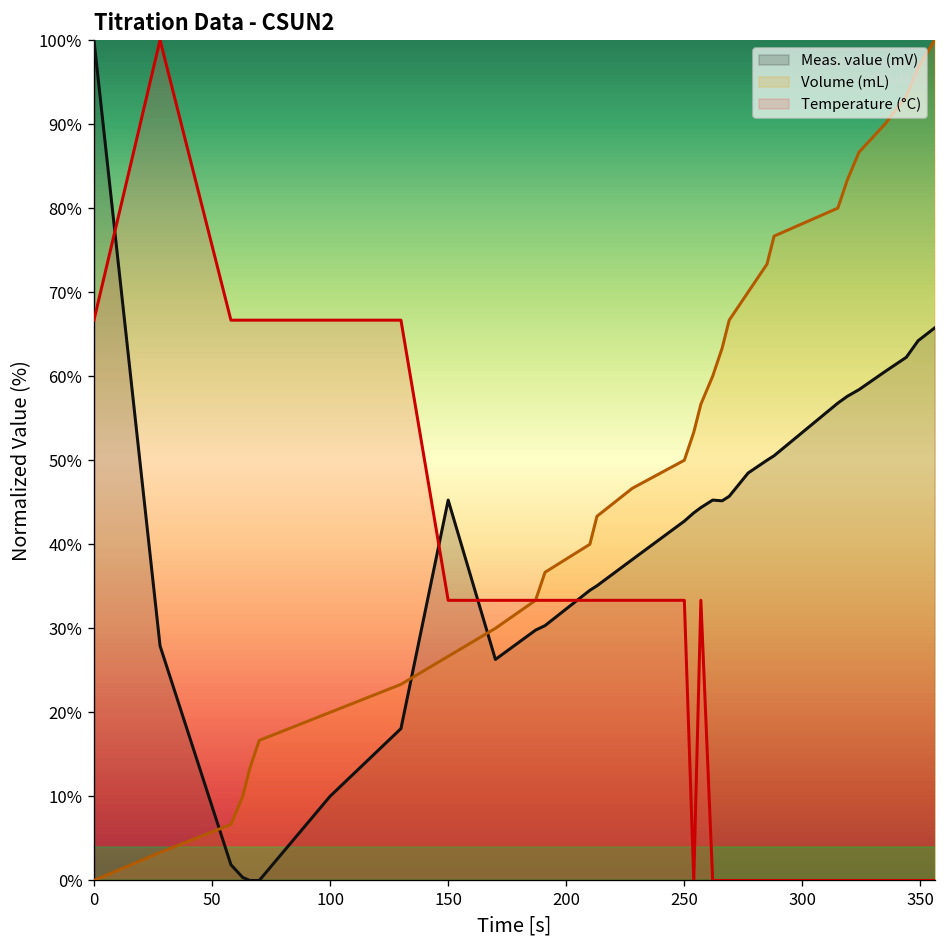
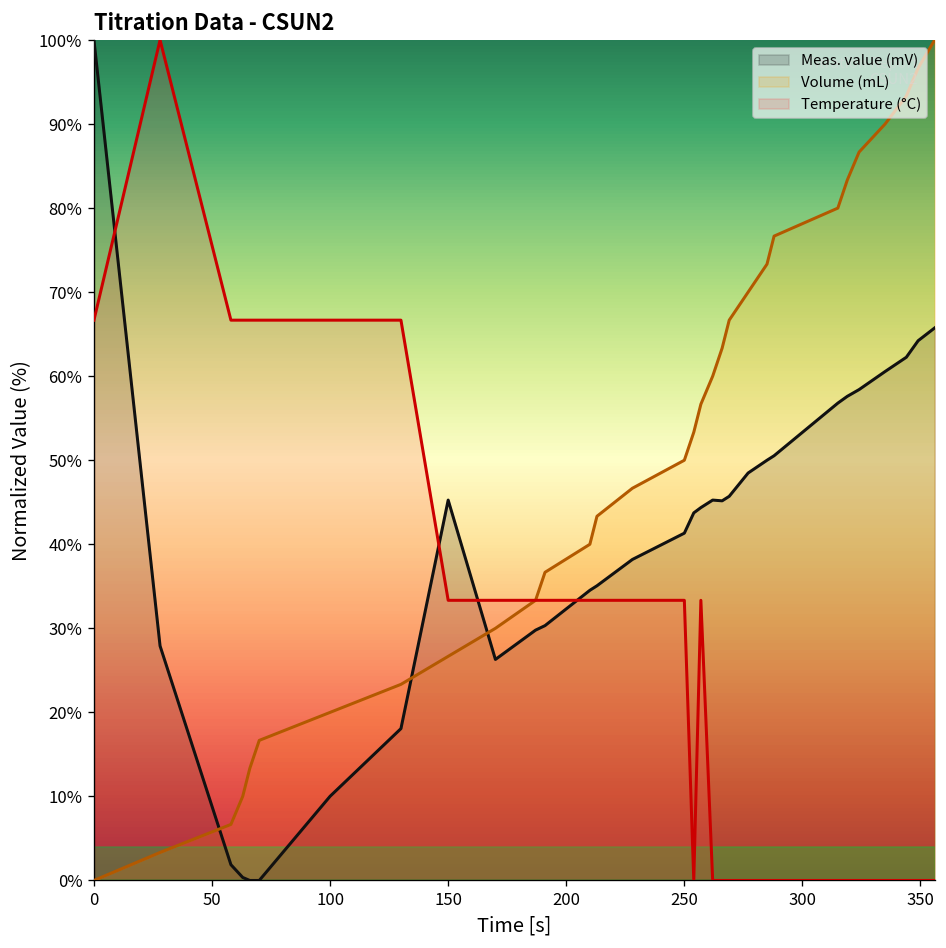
Meas. value (mV), 250: 43% -> 41%
